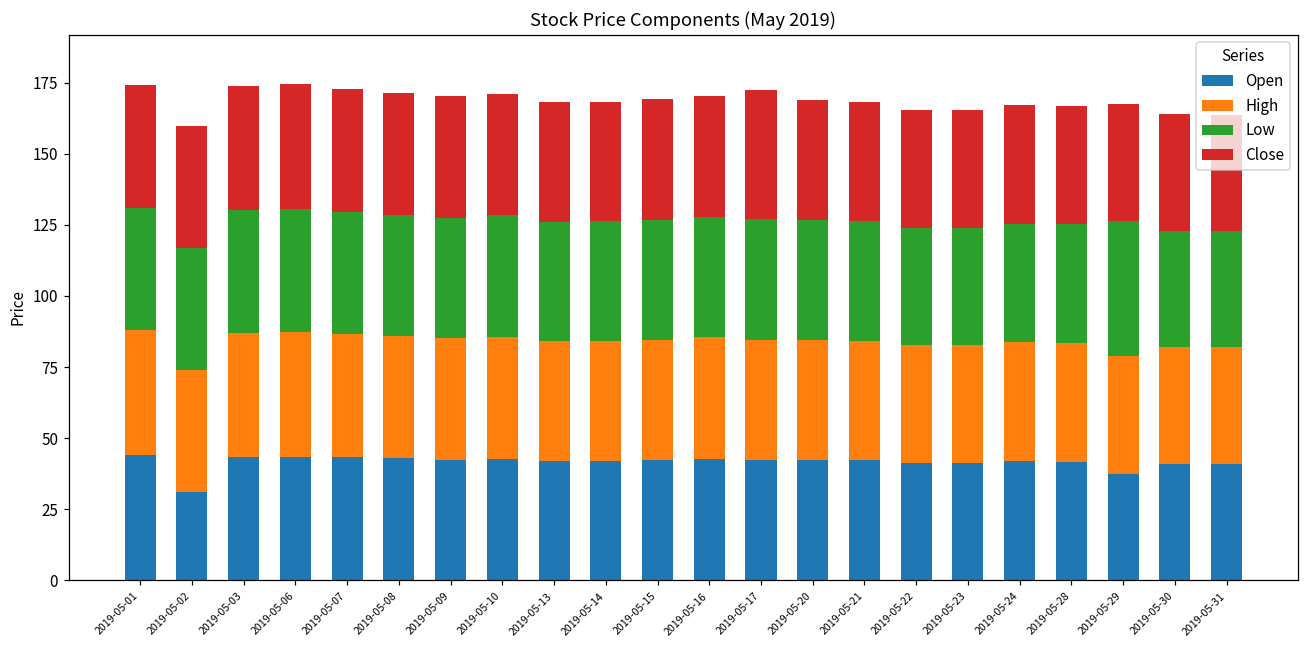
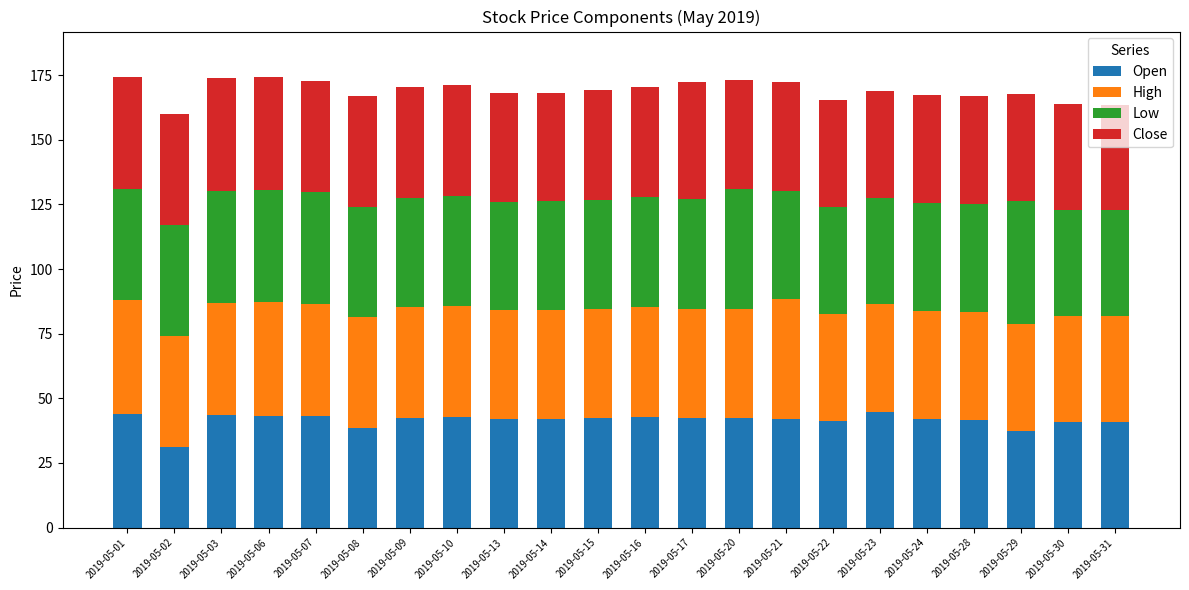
Open, 2019-05-08: 43 -> 38
Low, 2019-05-20: 42 -> 46
High, 2019-05-21: 42 -> 46
Open, 2019-05-23: 41 -> 45
